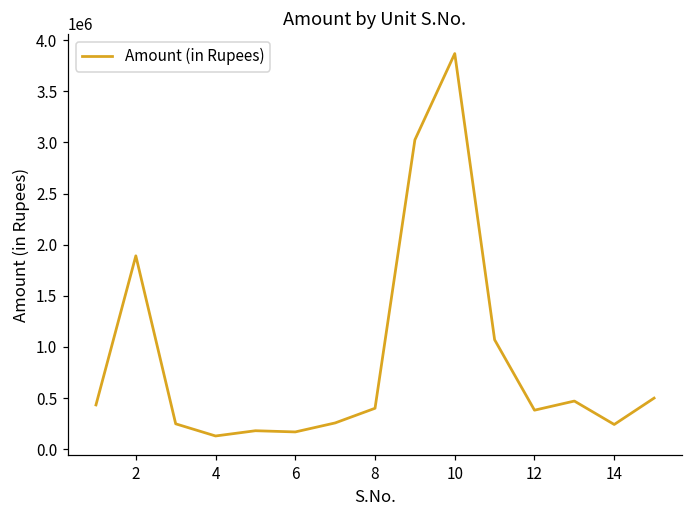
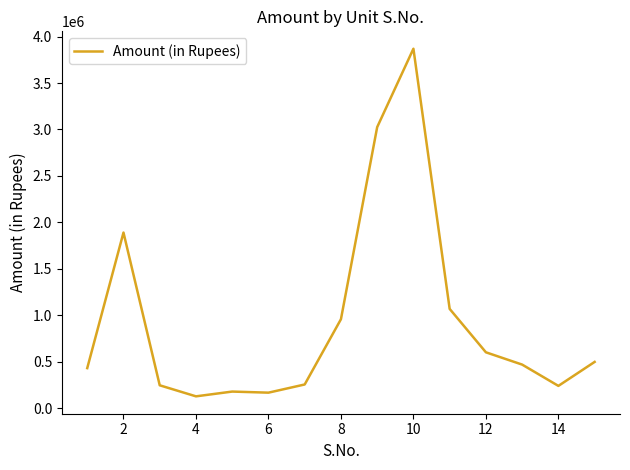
8: 400000 -> 1000000
12: 400000 -> 600000
